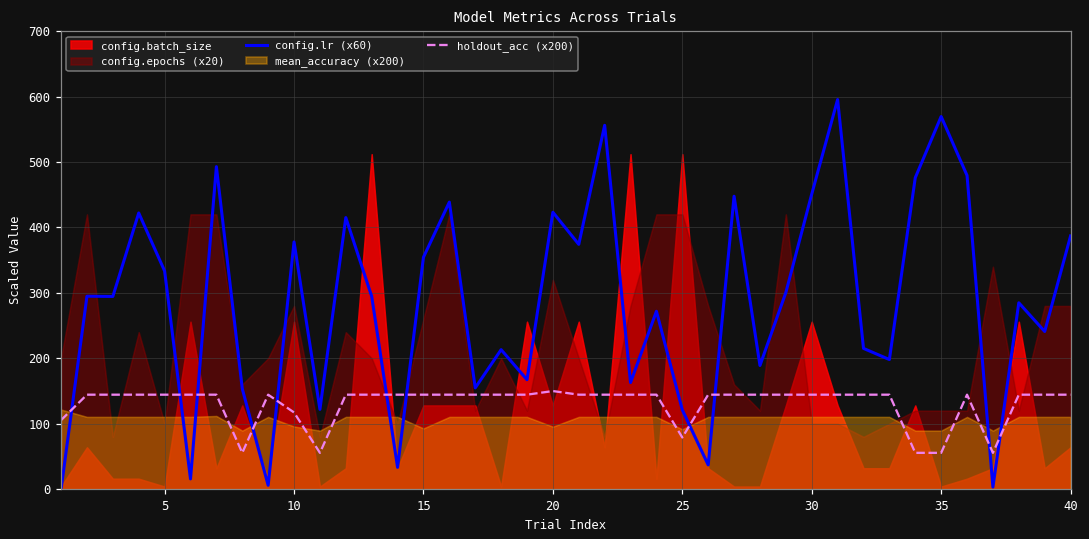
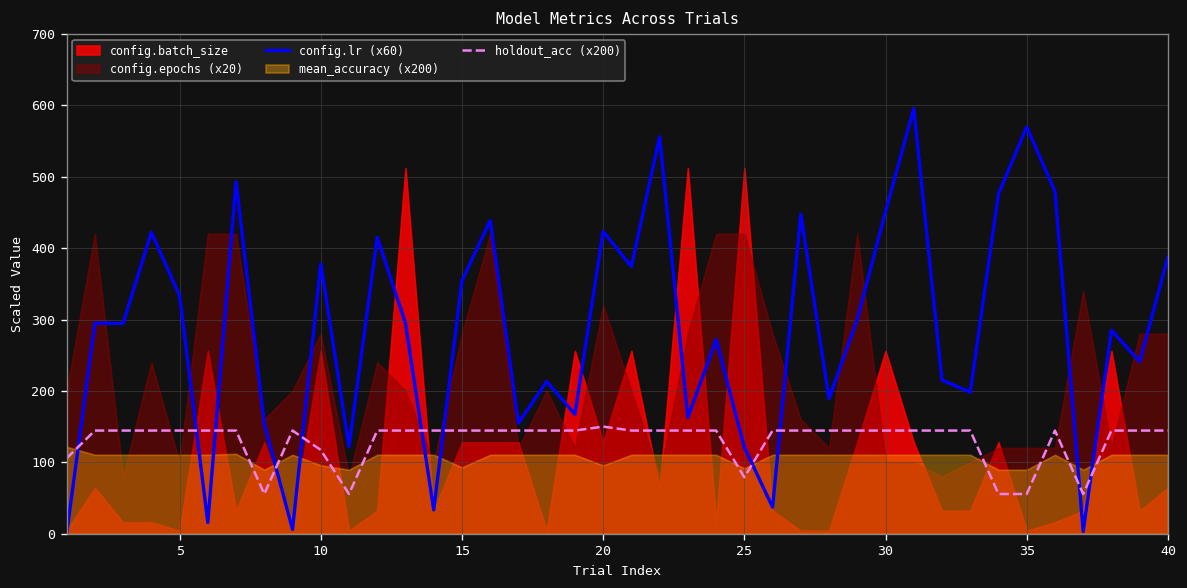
config.epochs (x20), 15: 260 -> 280
